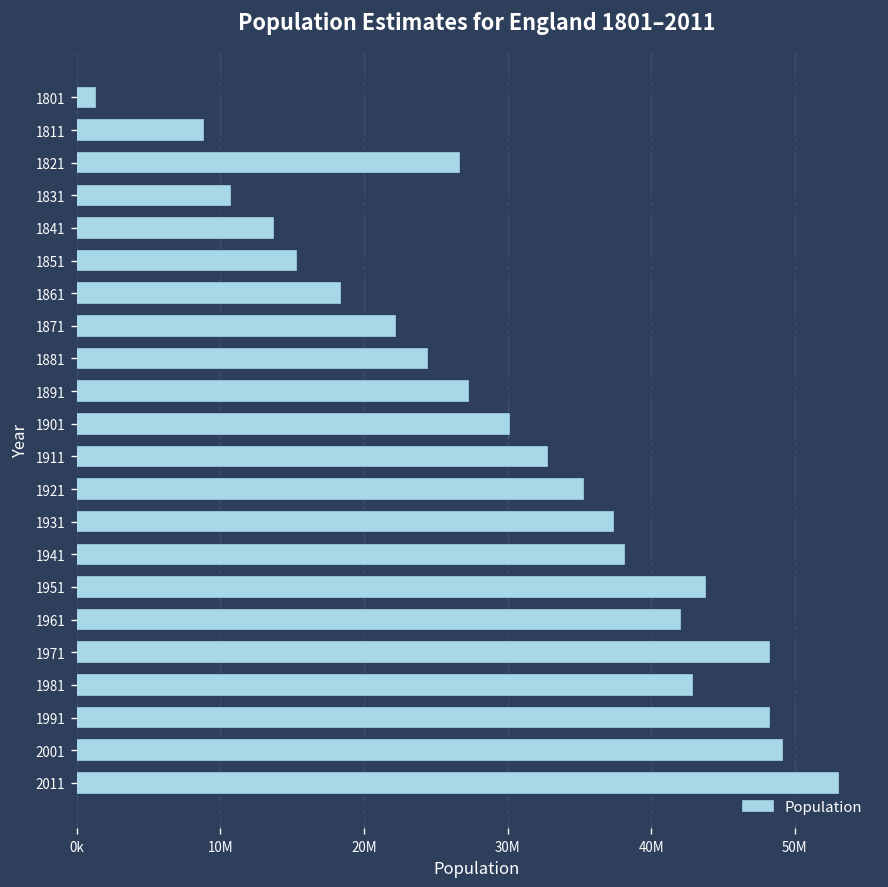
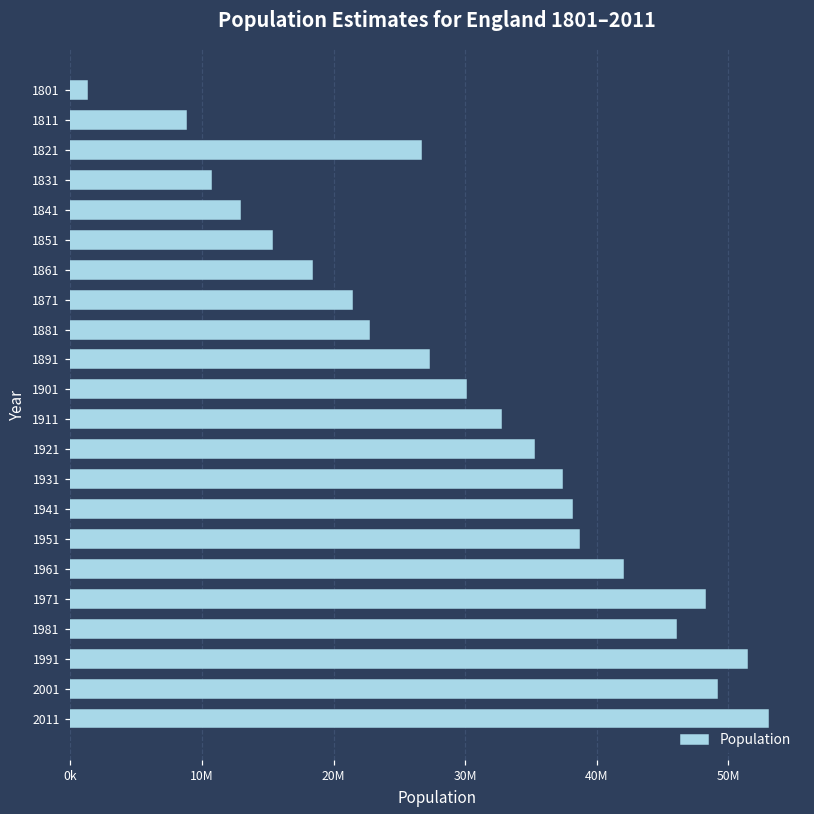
1841: 13700000 -> 12900000
1871: 22200000 -> 21400000
1881: 24400000 -> 22700000
1951: 43800000 -> 38700000
1981: 42800000 -> 46000000
1991: 48200000 -> 51400000
